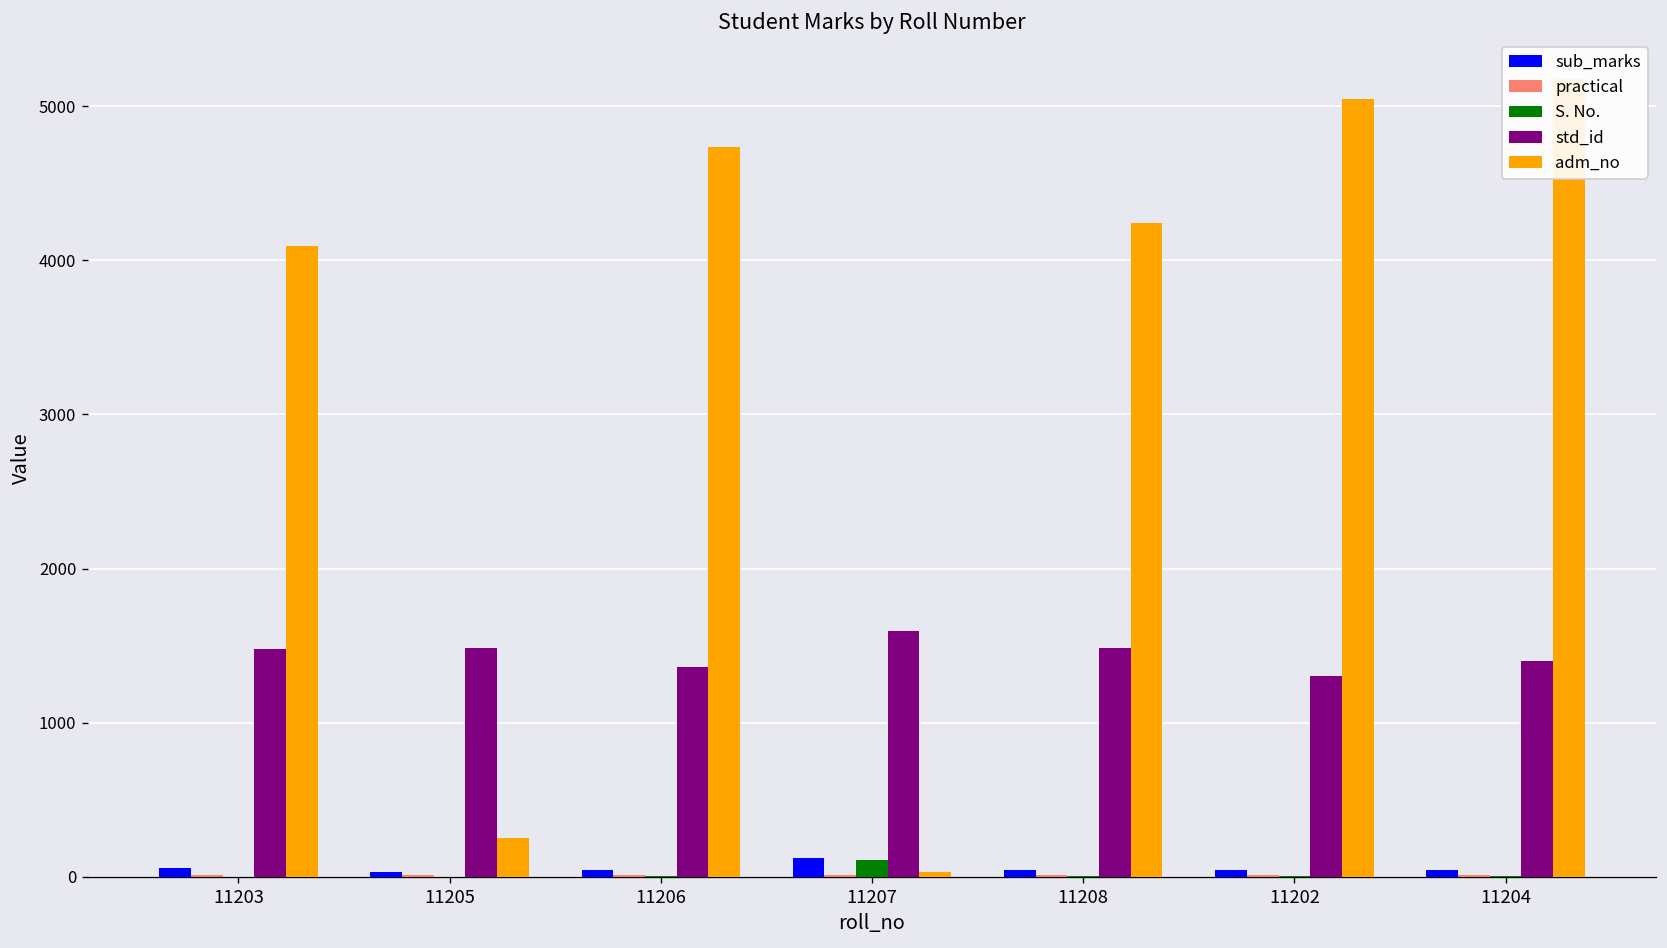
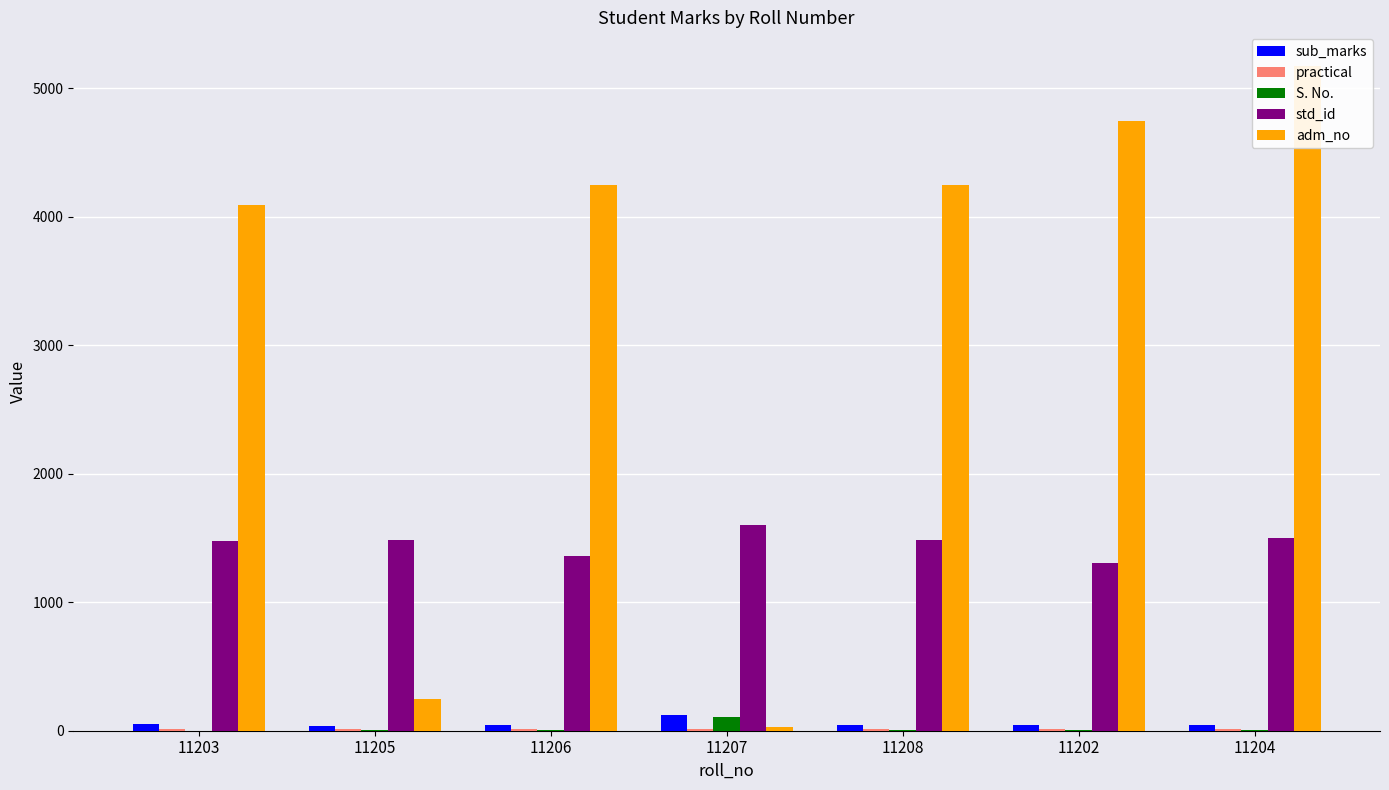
adm_no, 11206: 4730 -> 4250
adm_no, 11202: 5050 -> 4750
std_id, 11204: 1400 -> 1500
